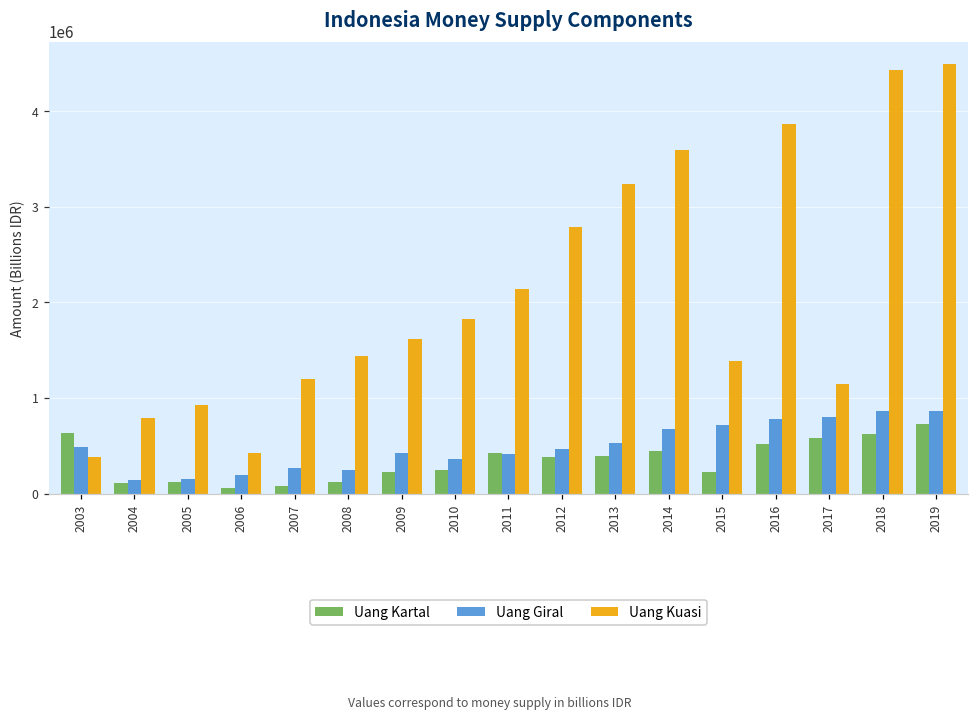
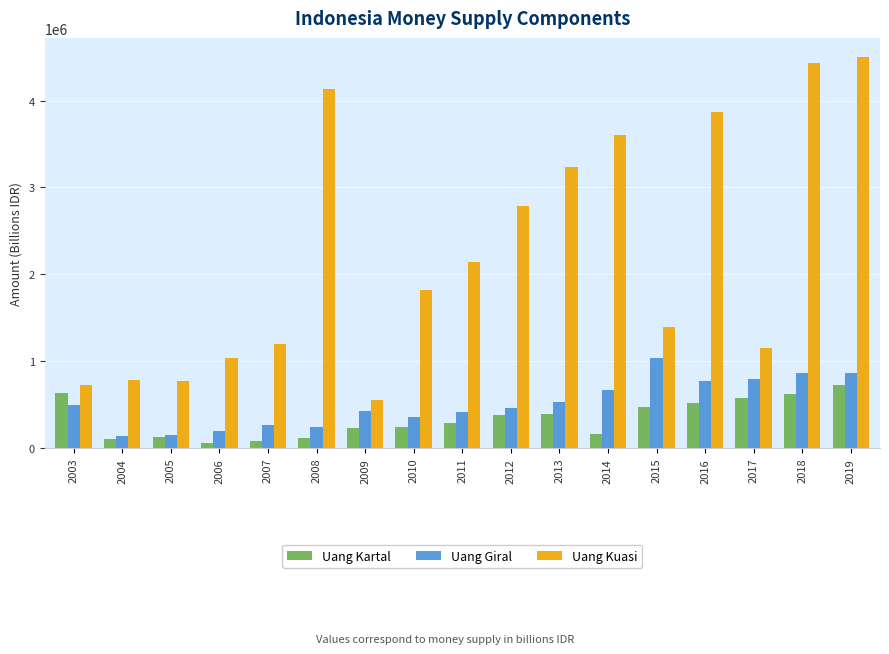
Uang Kuasi, 2003: 400000 -> 700000
Uang Kuasi, 2005: 900000 -> 800000
Uang Kuasi, 2006: 400000 -> 1000000
Uang Kuasi, 2008: 1400000 -> 4100000
Uang Kuasi, 2009: 1600000 -> 600000
Uang Kartal, 2011: 400000 -> 300000
Uang Kartal, 2014: 400000 -> 200000
Uang Kartal, 2015: 200000 -> 500000
Uang Giral, 2015: 700000 -> 1000000
